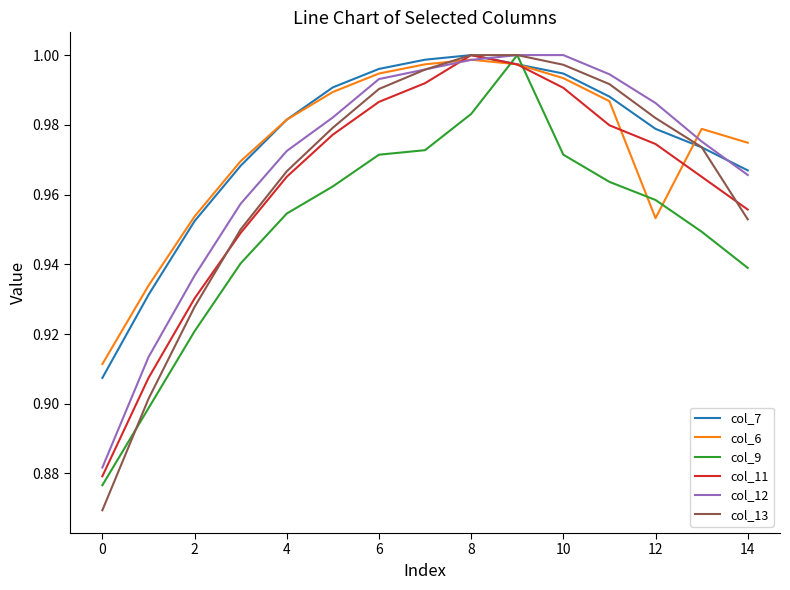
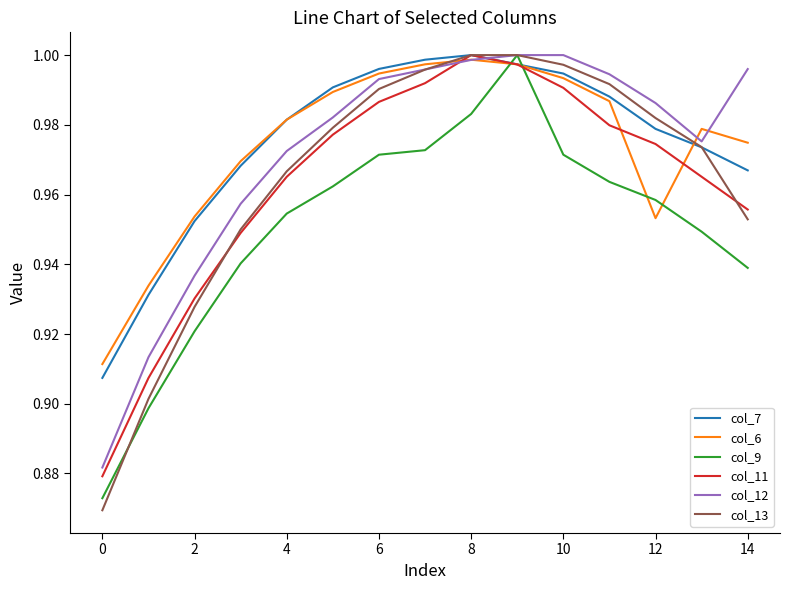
col_9, 0: 0.877 -> 0.873
col_12, 14: 0.966 -> 0.996
